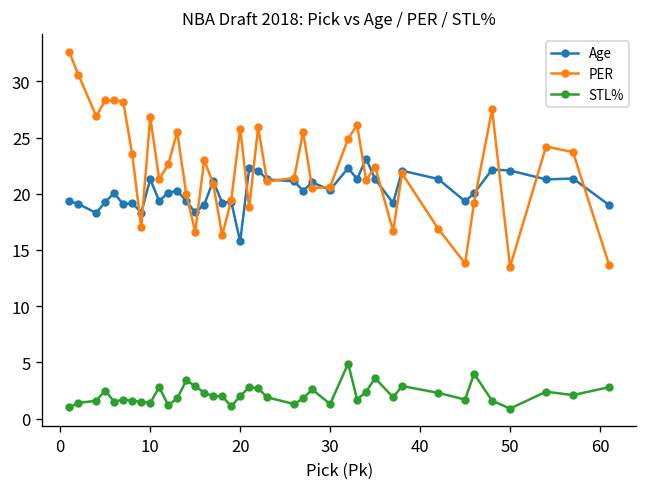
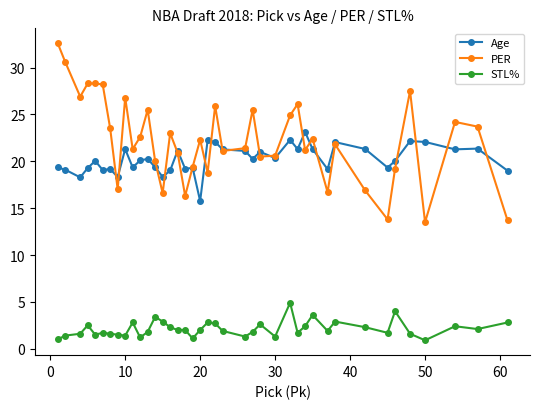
PER, 20: 26 -> 22
